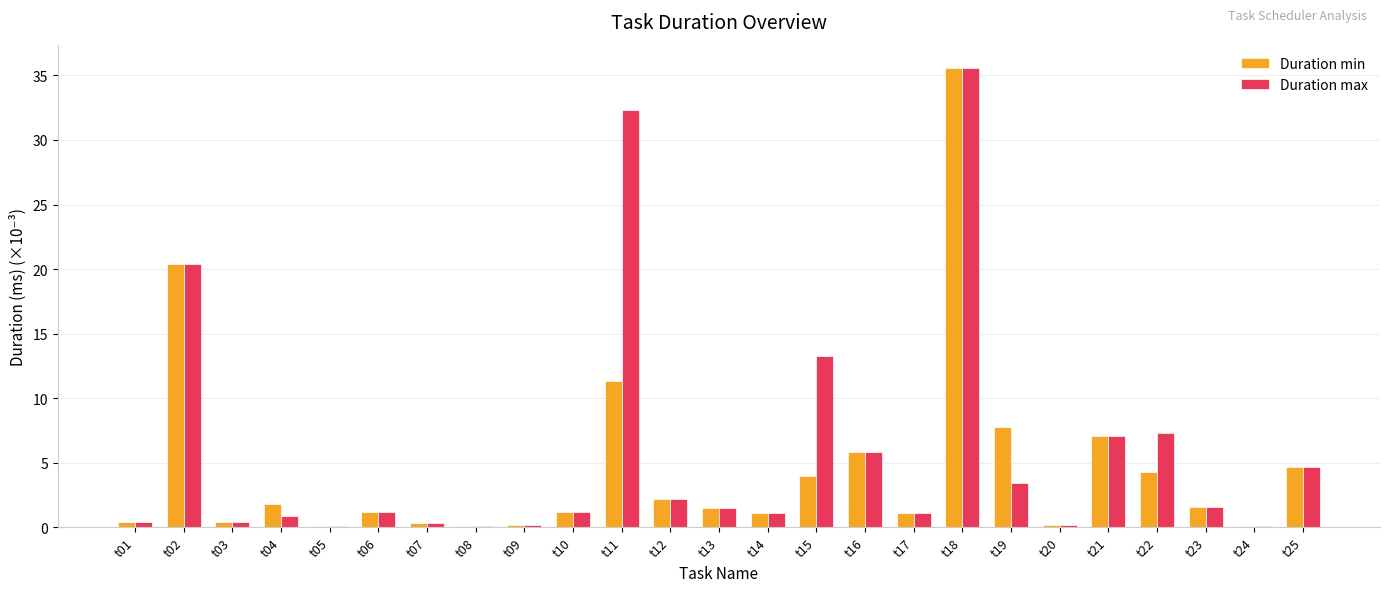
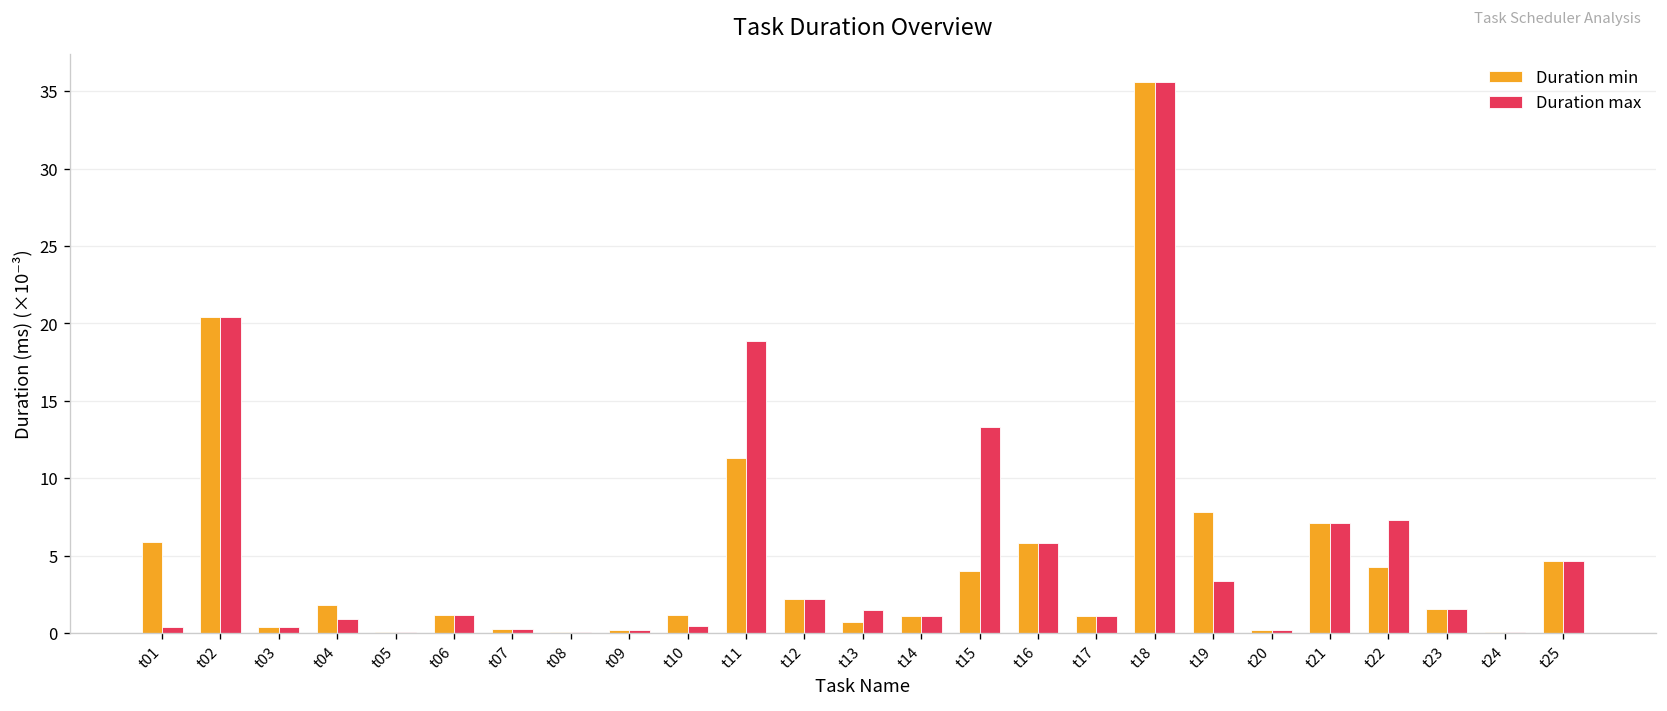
Duration min, t01: 0.4 -> 5.9
Duration max, t10: 1.2 -> 0.5
Duration max, t11: 32.3 -> 18.9
Duration min, t13: 1.5 -> 0.7
